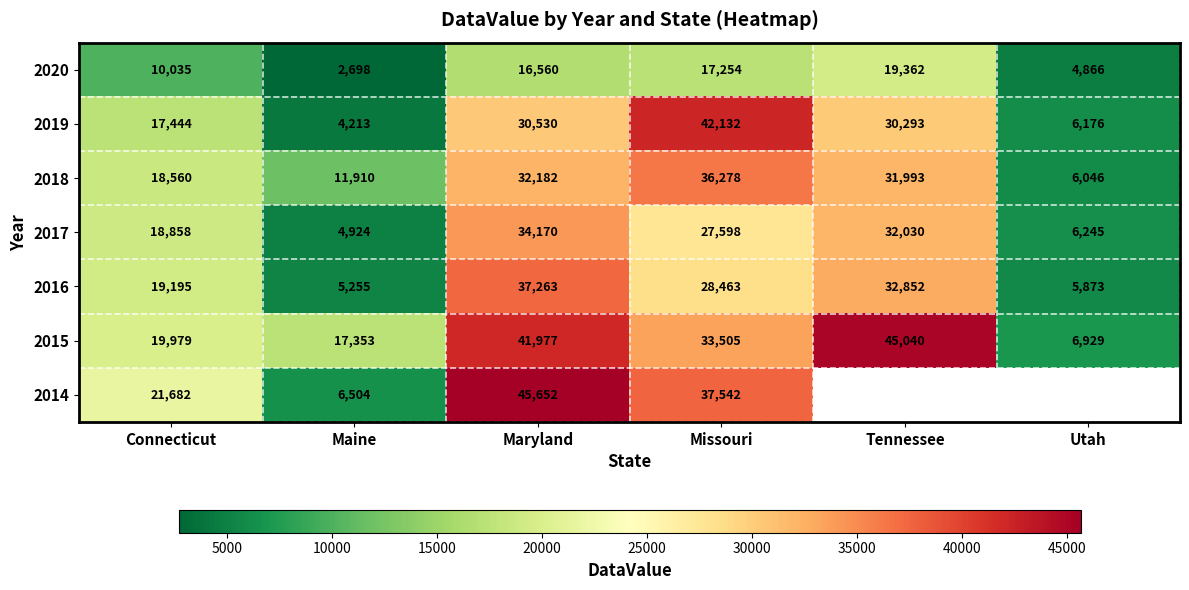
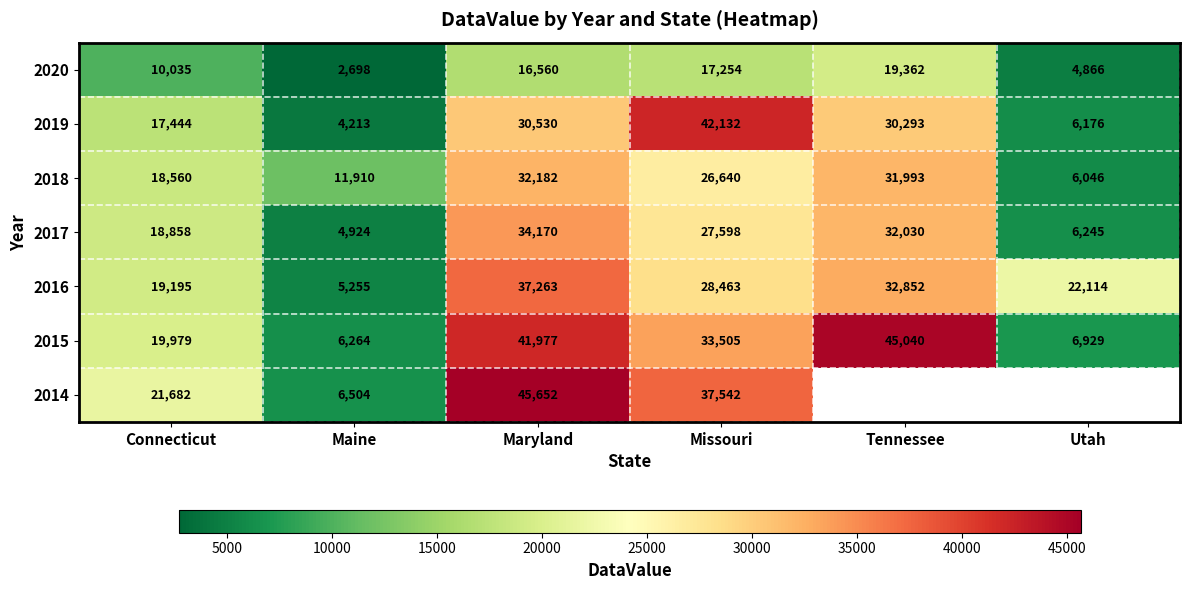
2018, Missouri: 36,278 -> 26,640
2016, Utah: 5,873 -> 22,114
2015, Maine: 17,353 -> 6,264
